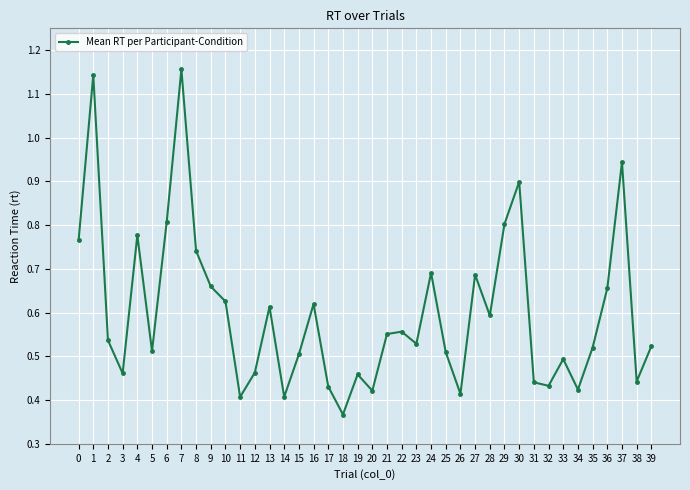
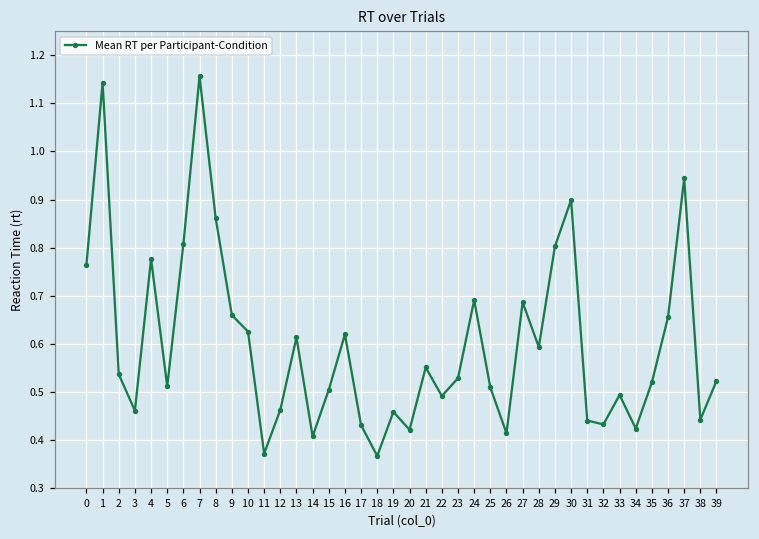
8: 0.74 -> 0.86
11: 0.41 -> 0.37
22: 0.56 -> 0.49
